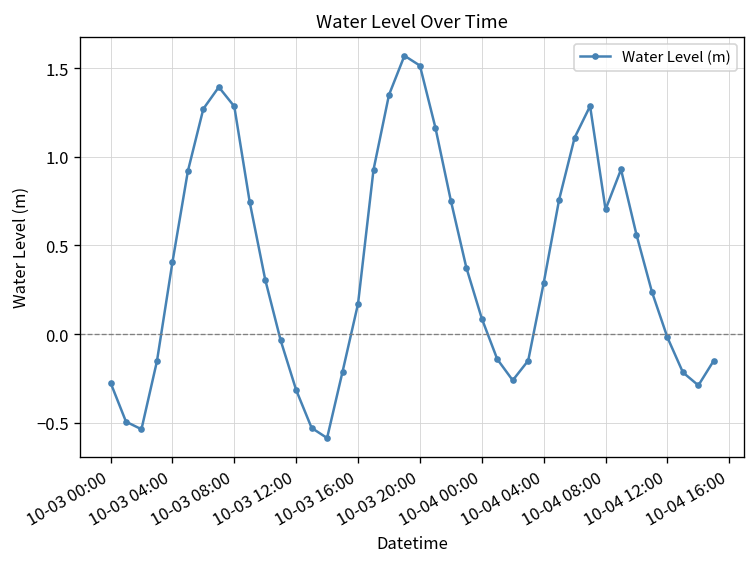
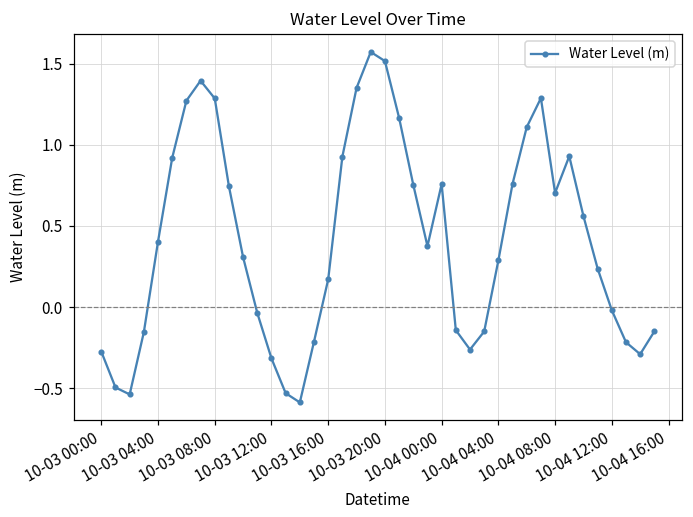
10-04 00:00: 0.09 -> 0.76
